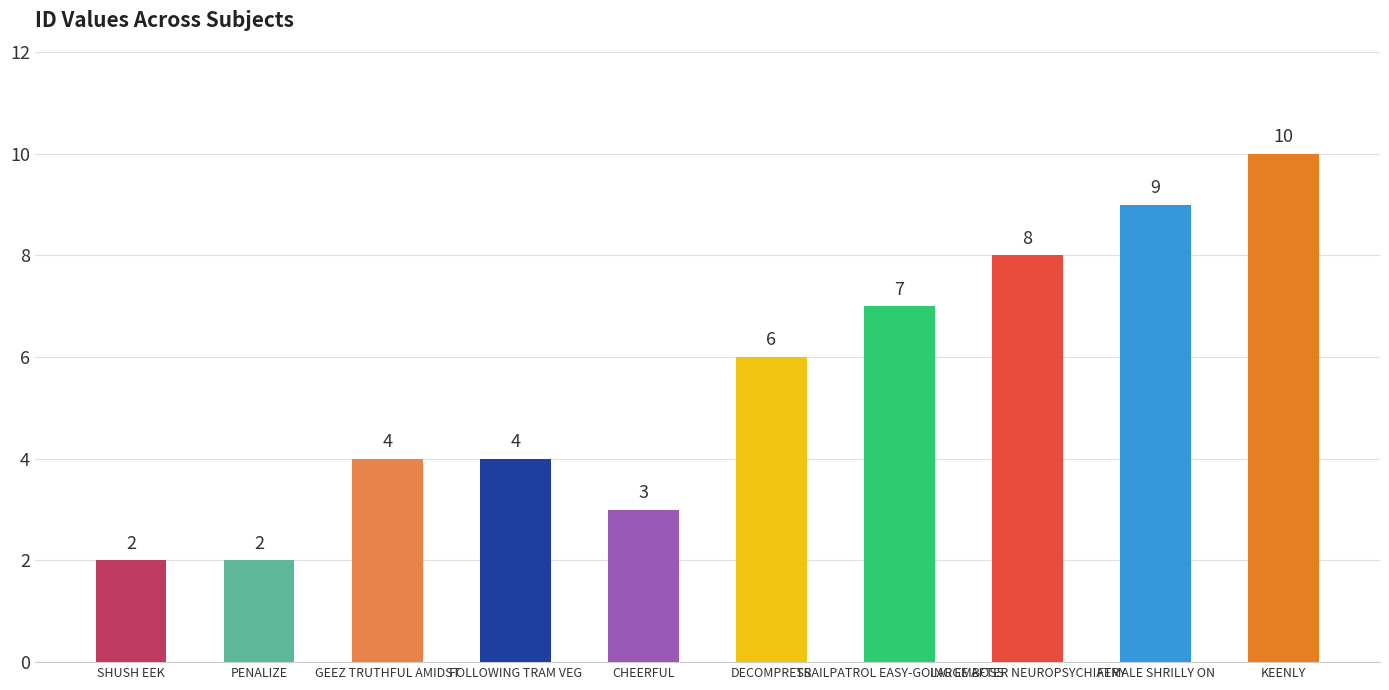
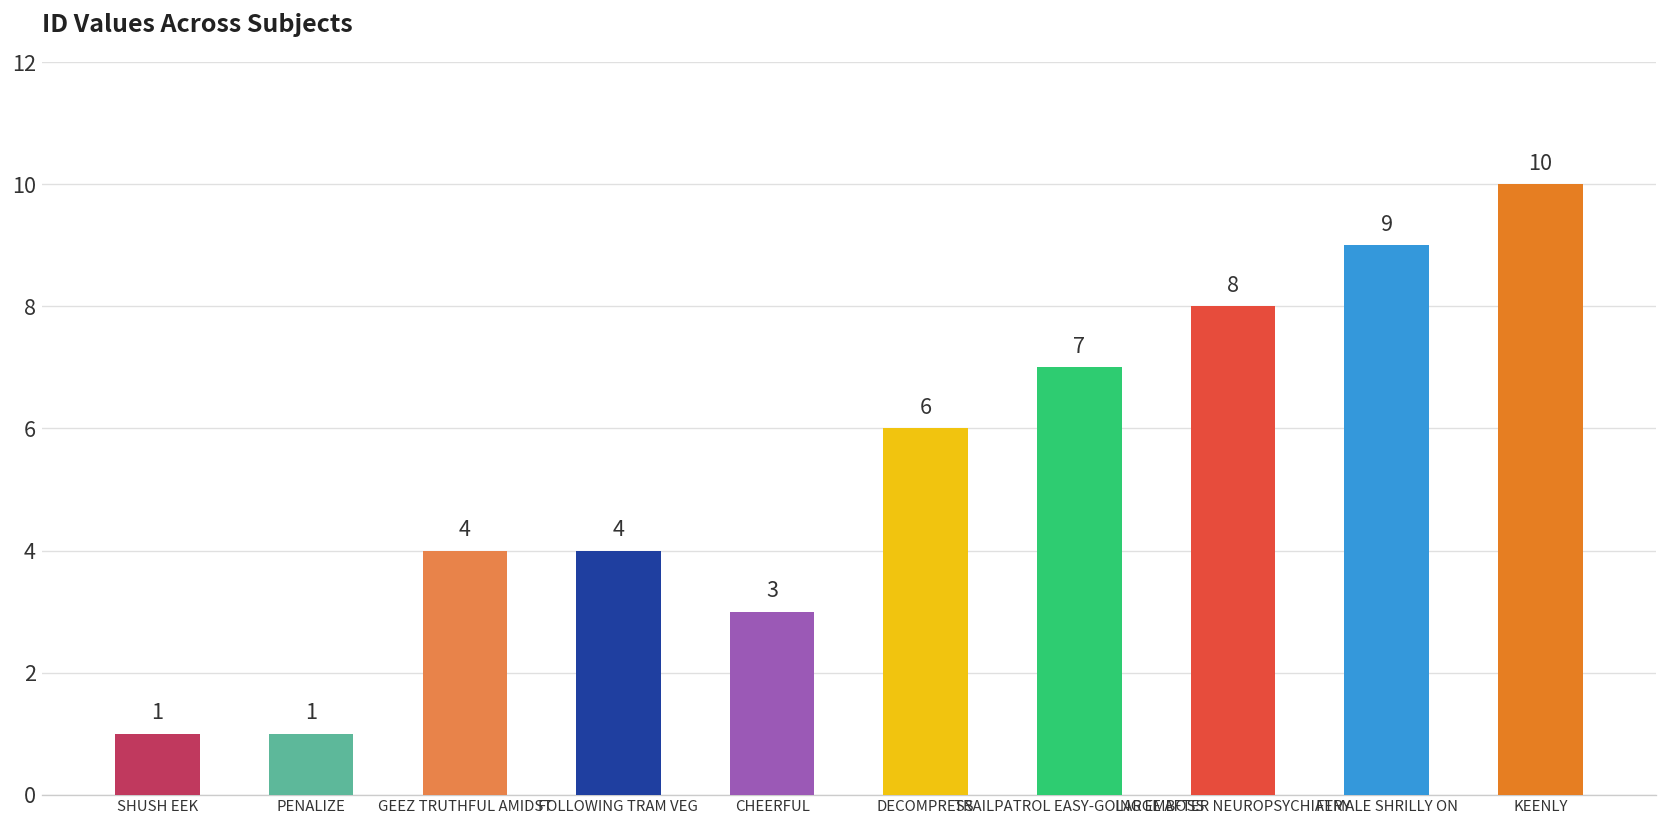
SHUSH EEK: 2 -> 1
PENALIZE: 2 -> 1
